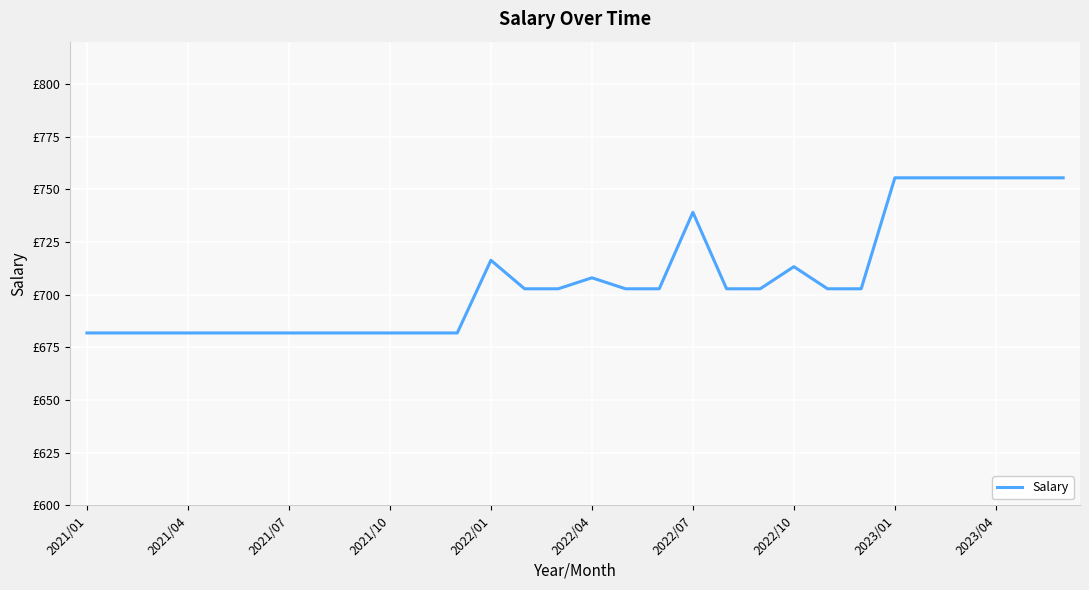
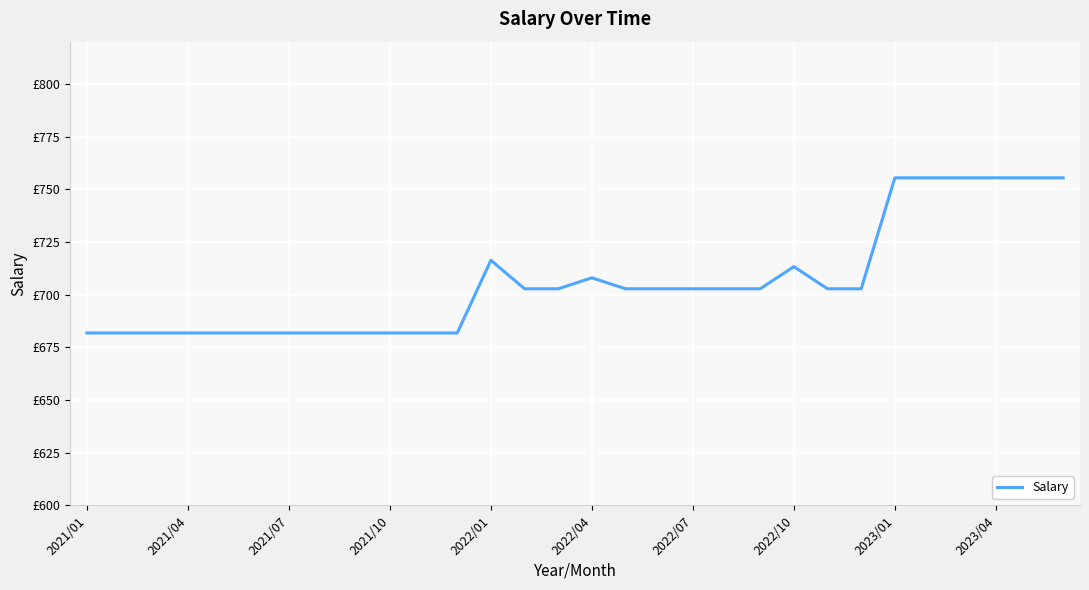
2022/07: £739 -> £703
